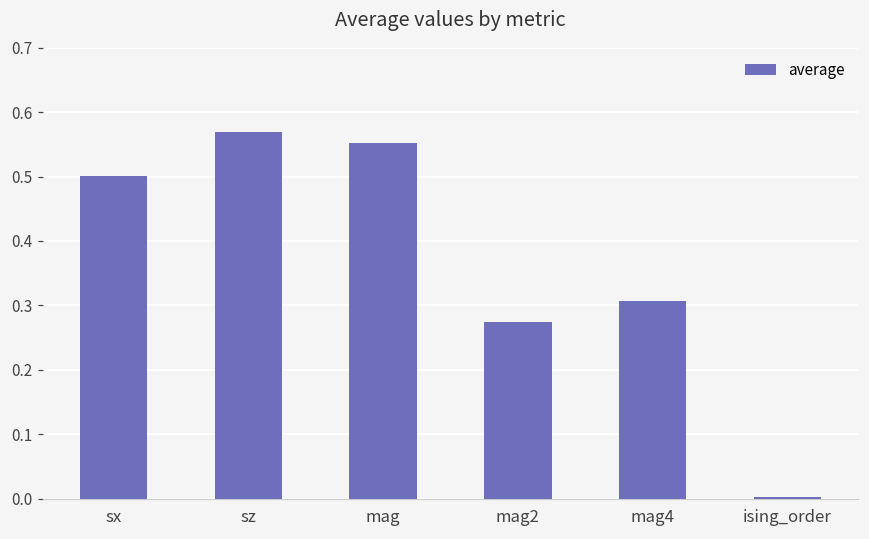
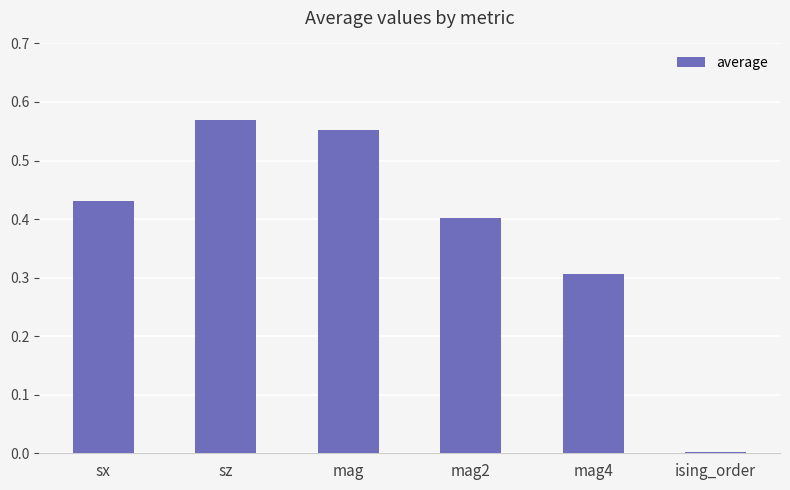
sx: 0.50 -> 0.43
mag2: 0.27 -> 0.40
